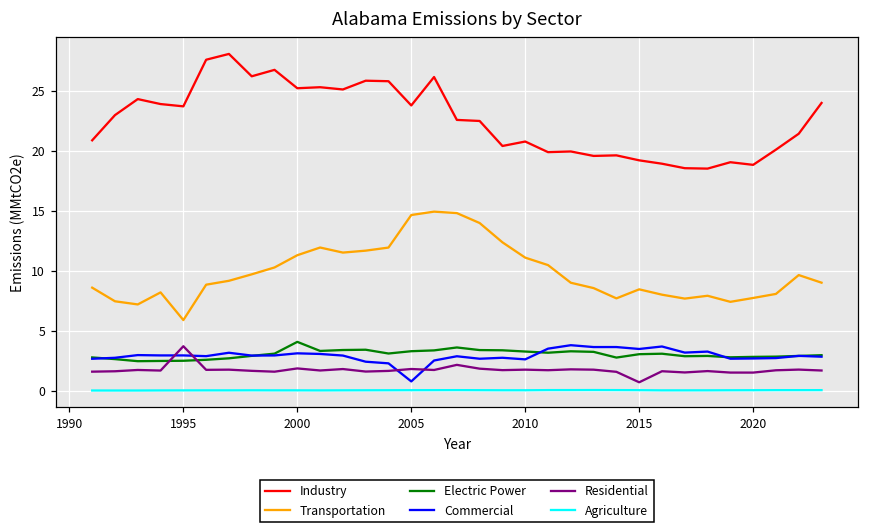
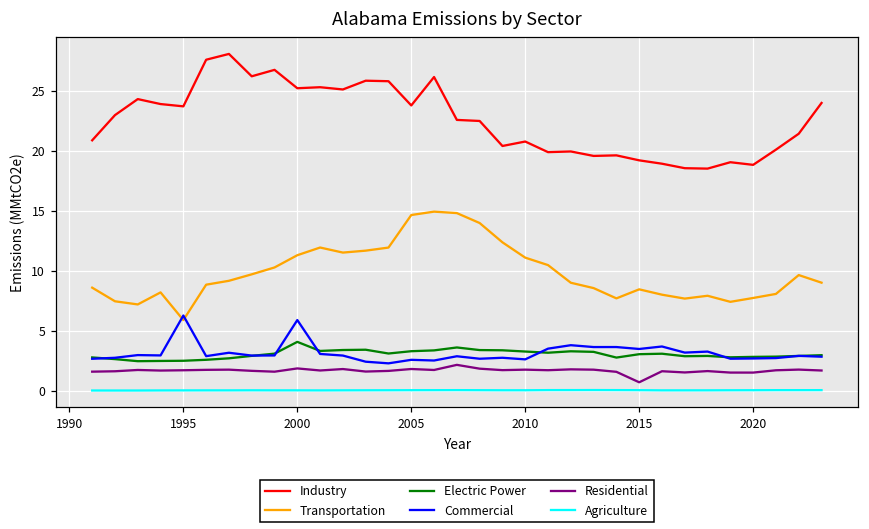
Commercial, 1995: 3.0 -> 6.3
Residential, 1995: 3.7 -> 1.7
Commercial, 2000: 3.1 -> 5.9
Commercial, 2005: 0.8 -> 2.6
